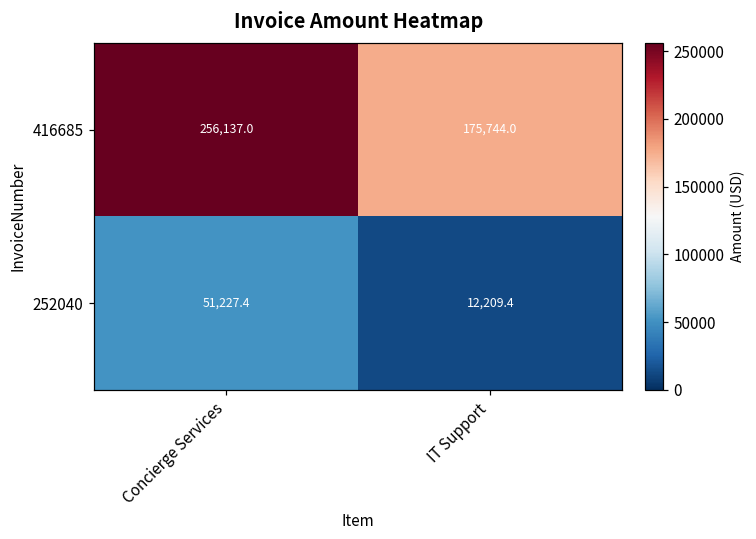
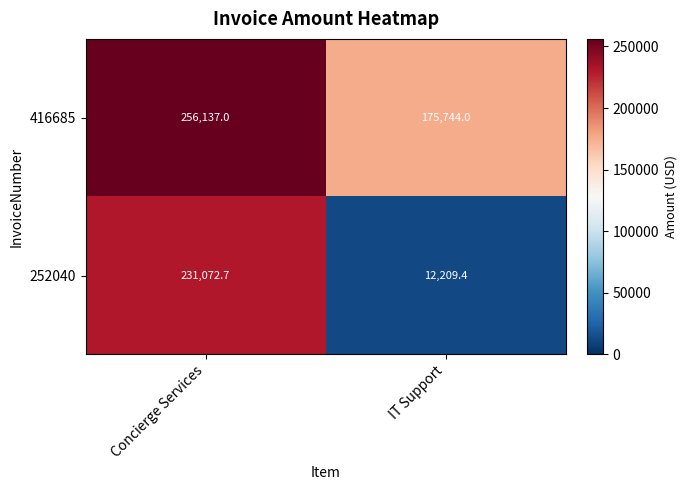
252040, Concierge Services: 51,227.4 -> 231,072.7
